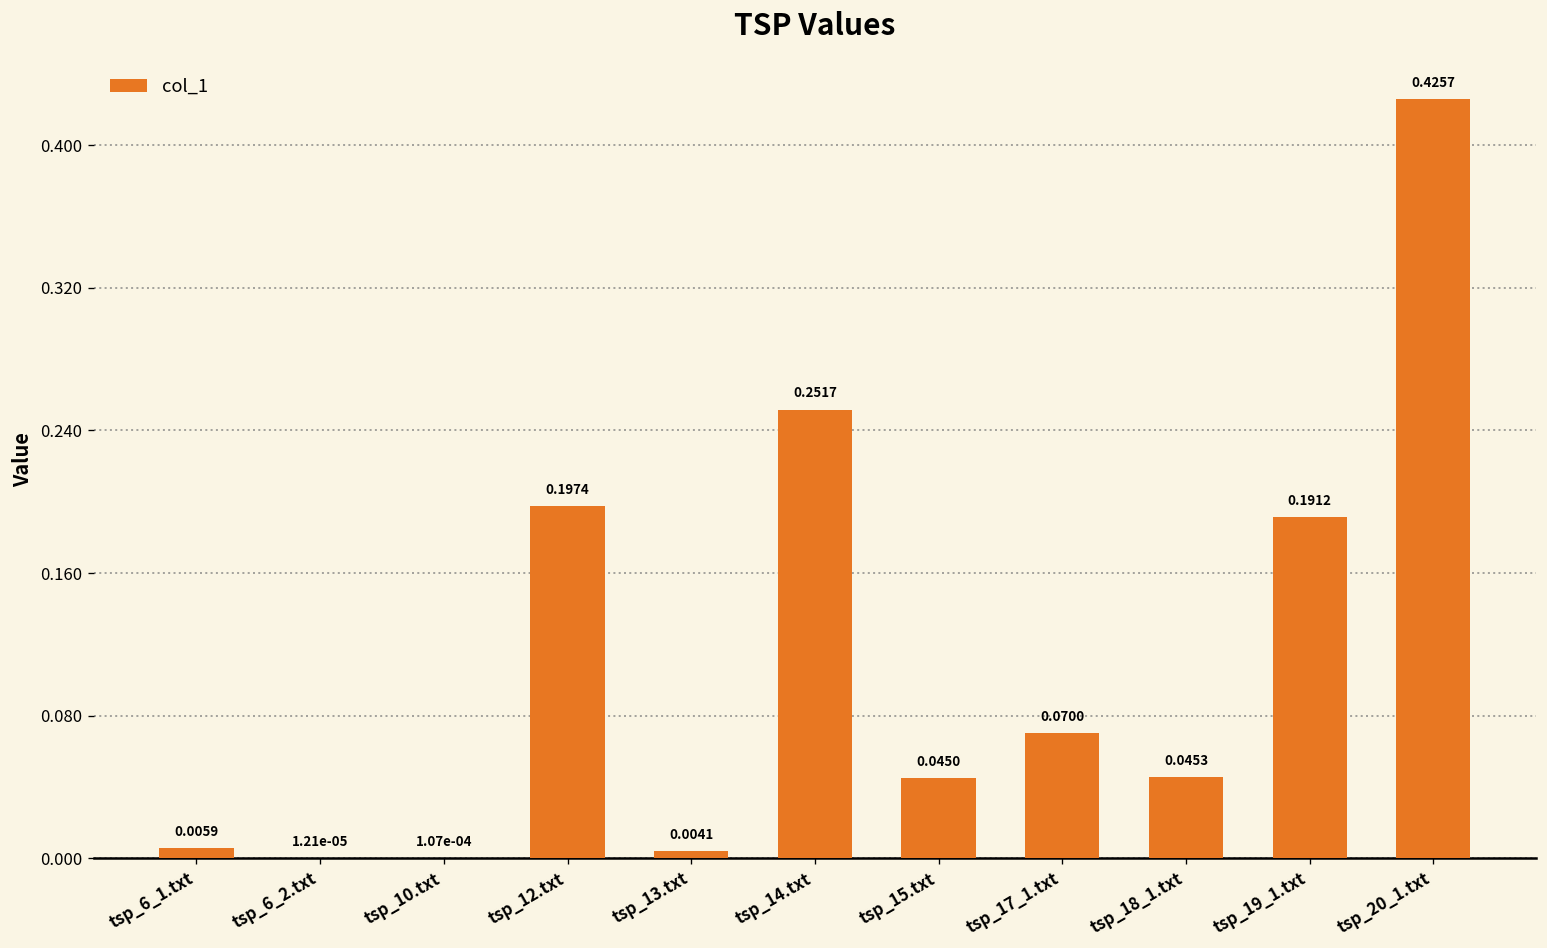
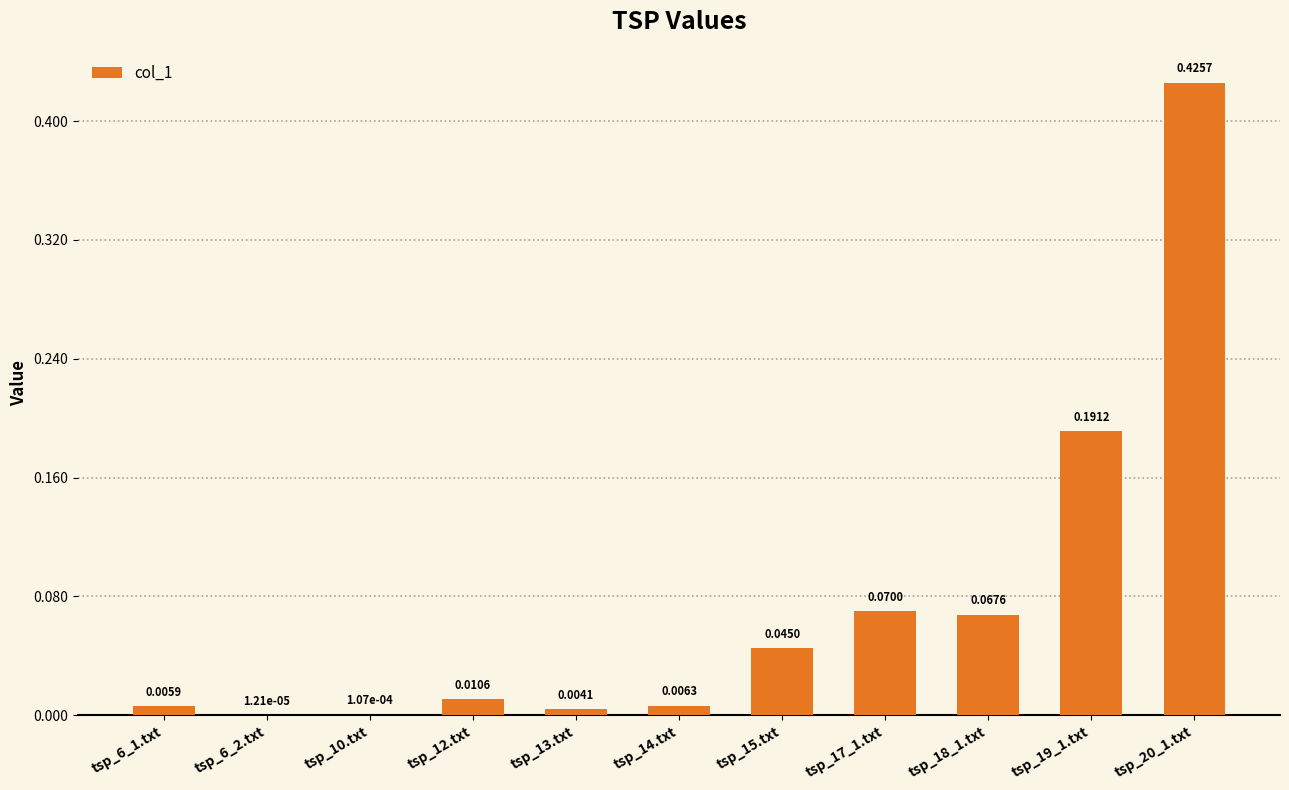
tsp_12.txt: 0.1974 -> 0.0106
tsp_14.txt: 0.2517 -> 0.0063
tsp_18_1.txt: 0.0453 -> 0.0676
